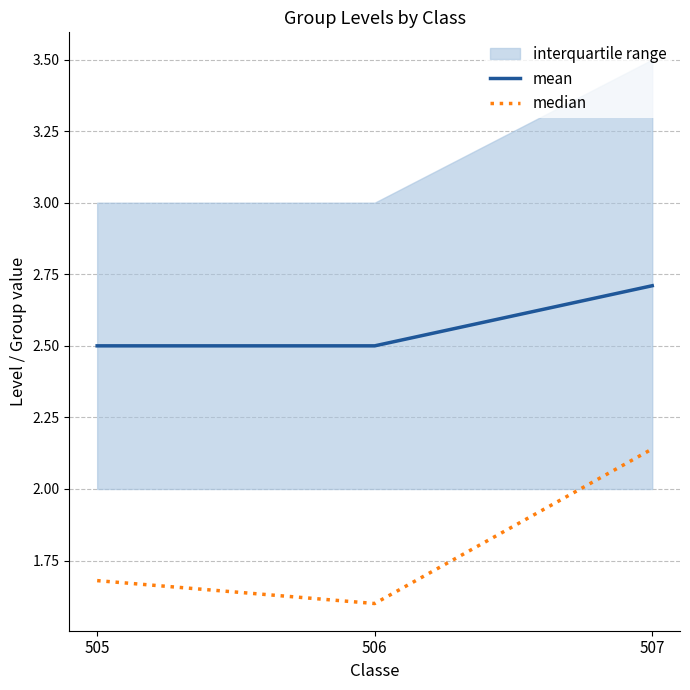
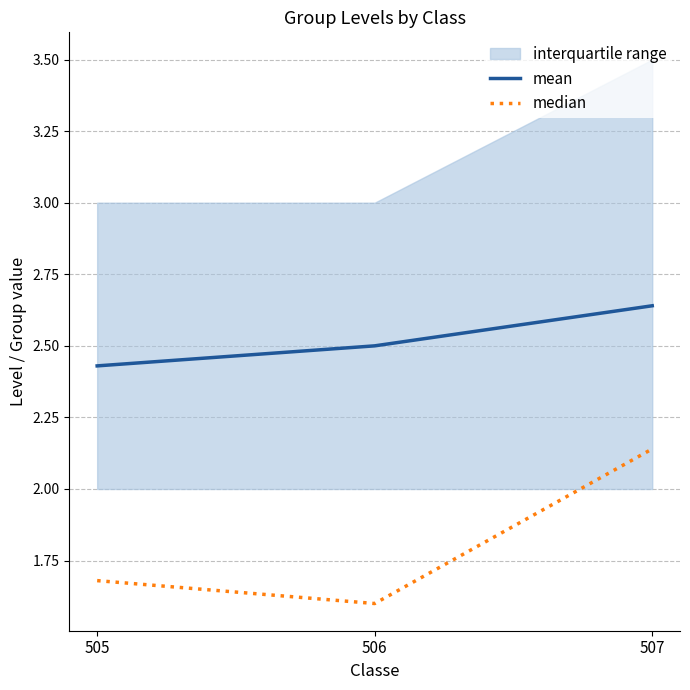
mean, 505: 2.50 -> 2.43
mean, 507: 2.71 -> 2.64
